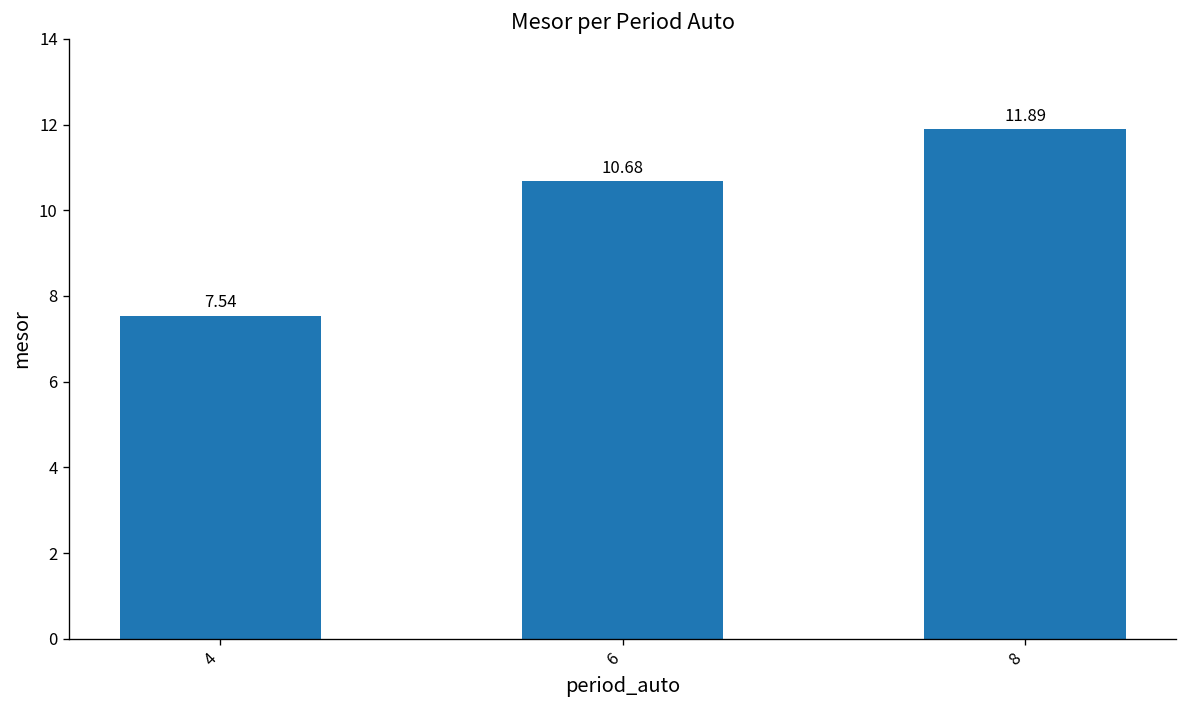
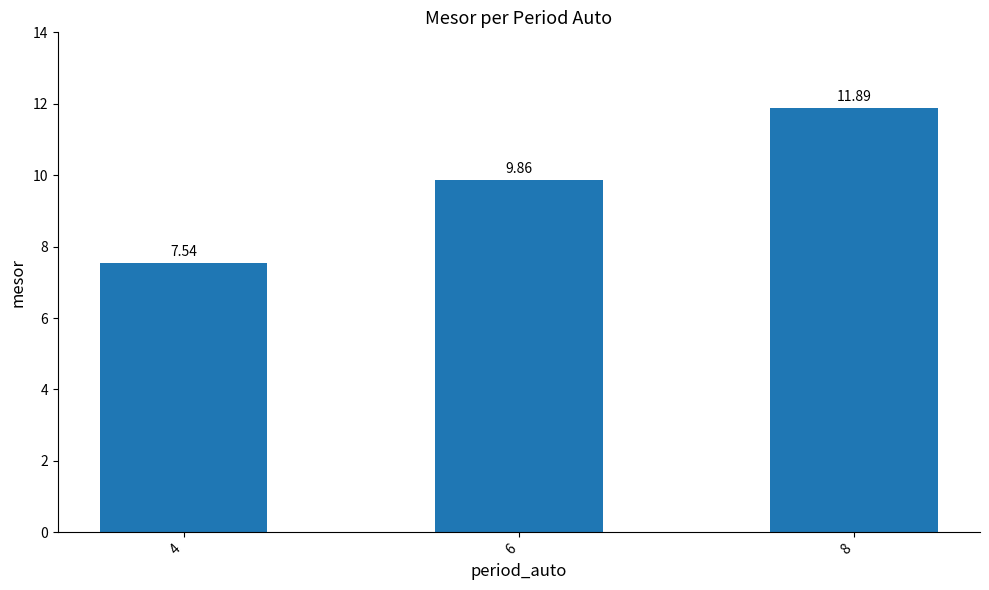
6: 10.68 -> 9.86
